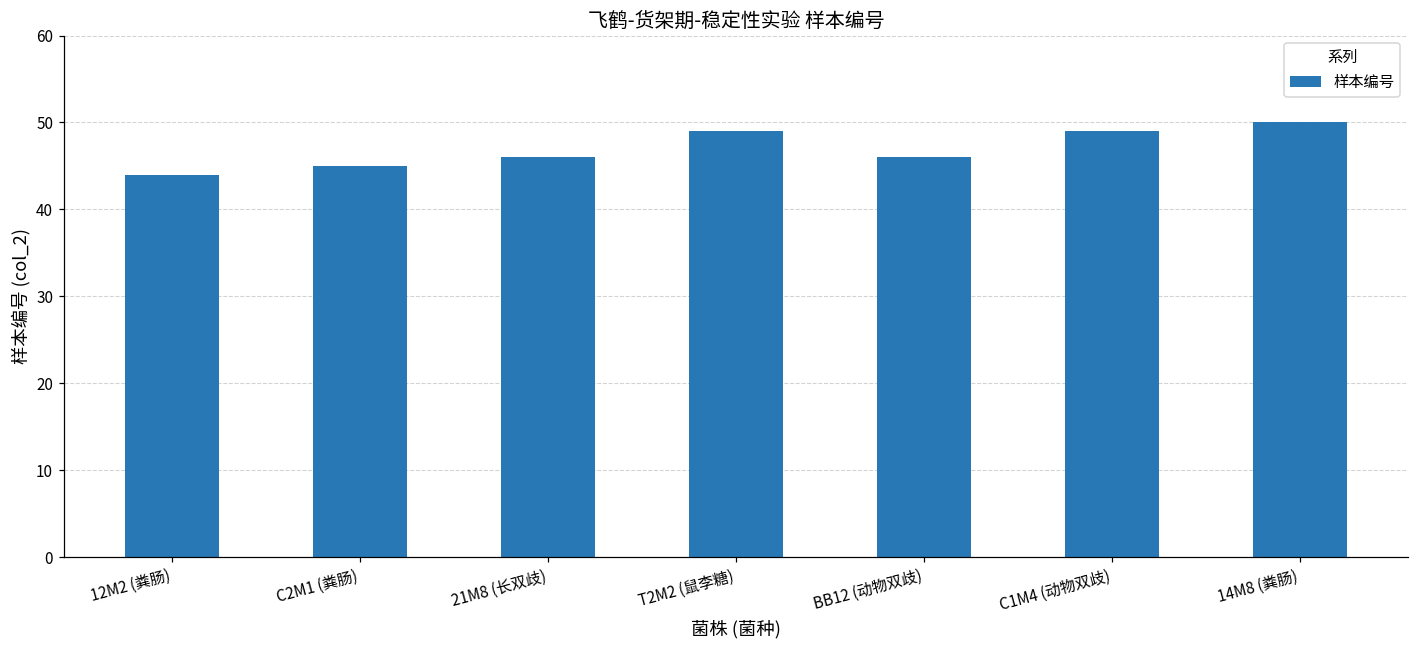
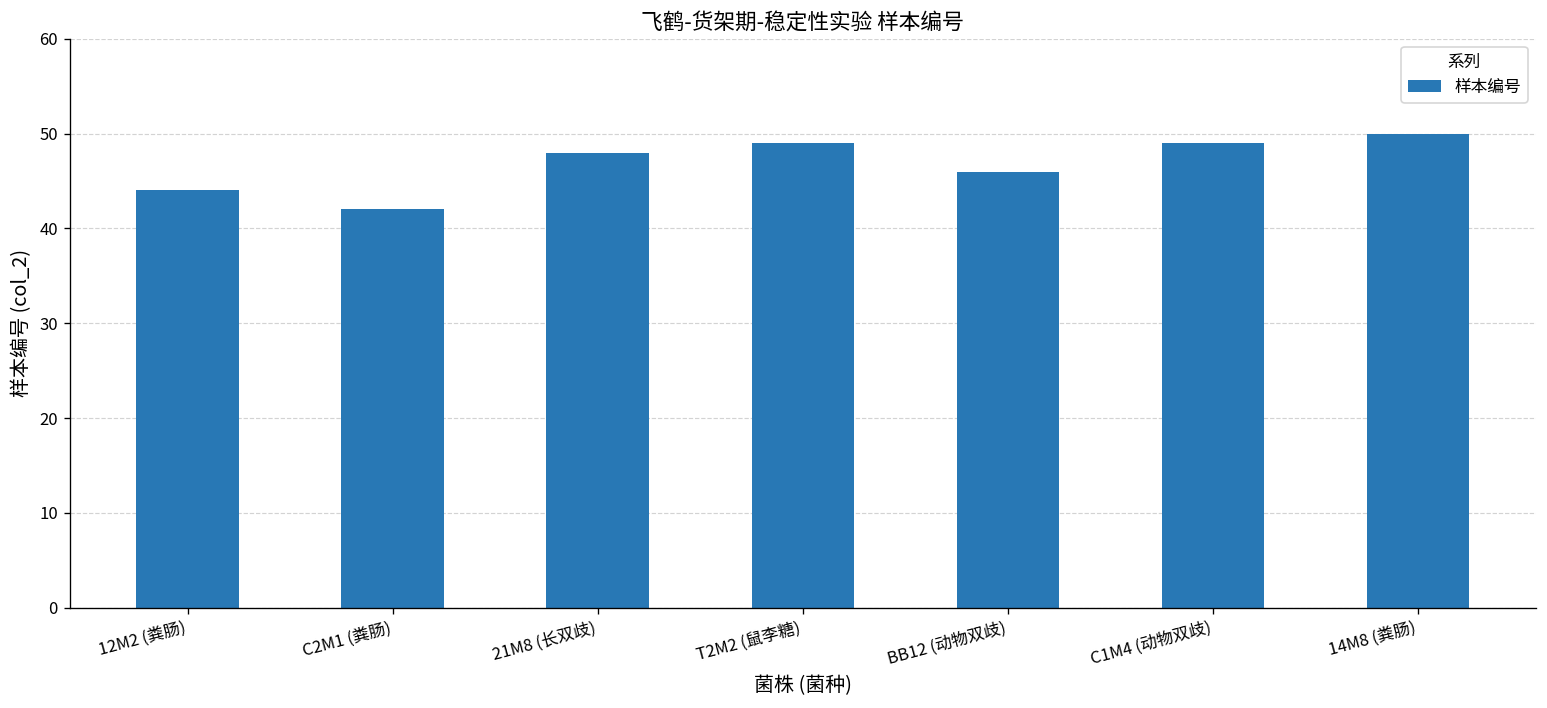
C2M1 (粪肠): 45 -> 42
21M8 (长双歧): 46 -> 48
